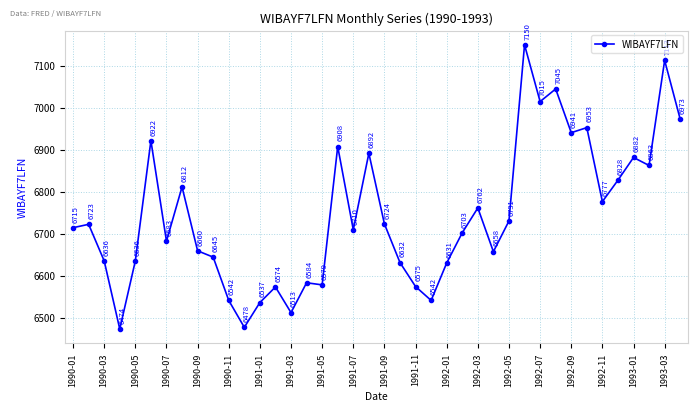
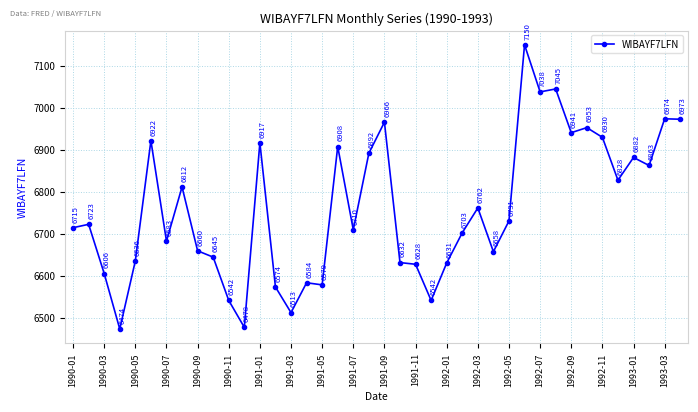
1990-03: 6636 -> 6606
1991-01: 6537 -> 6917
1991-09: 6724 -> 6966
1991-11: 6575 -> 6628
1992-07: 7015 -> 7038
1992-11: 6777 -> 6930
1993-03: 7110 -> 6970
